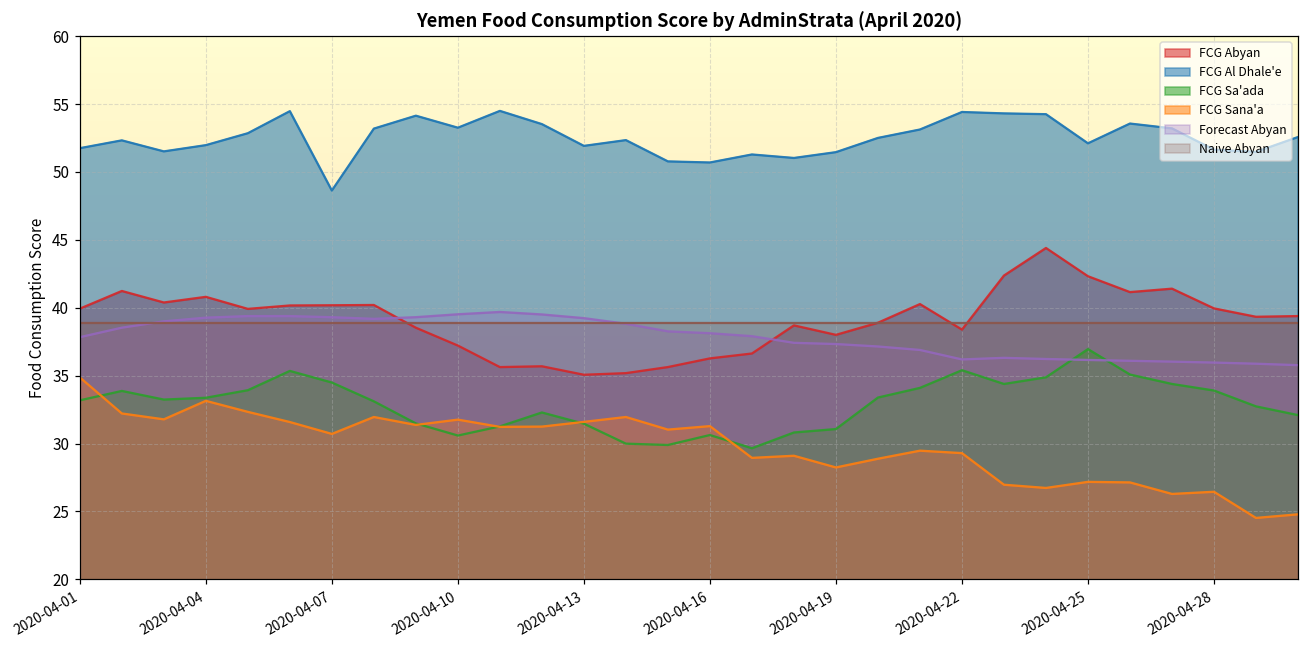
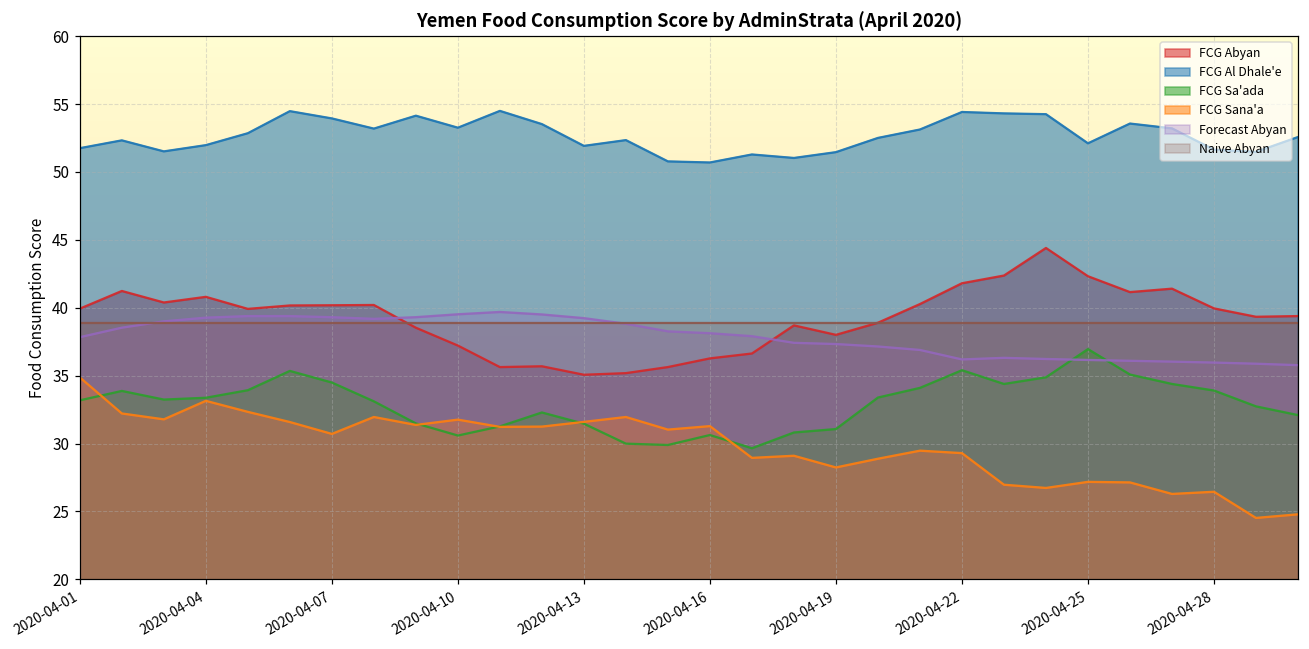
FCG Al Dhale'e, 2020-04-07: 48.6 -> 53.9
FCG Abyan, 2020-04-22: 38.4 -> 41.8
